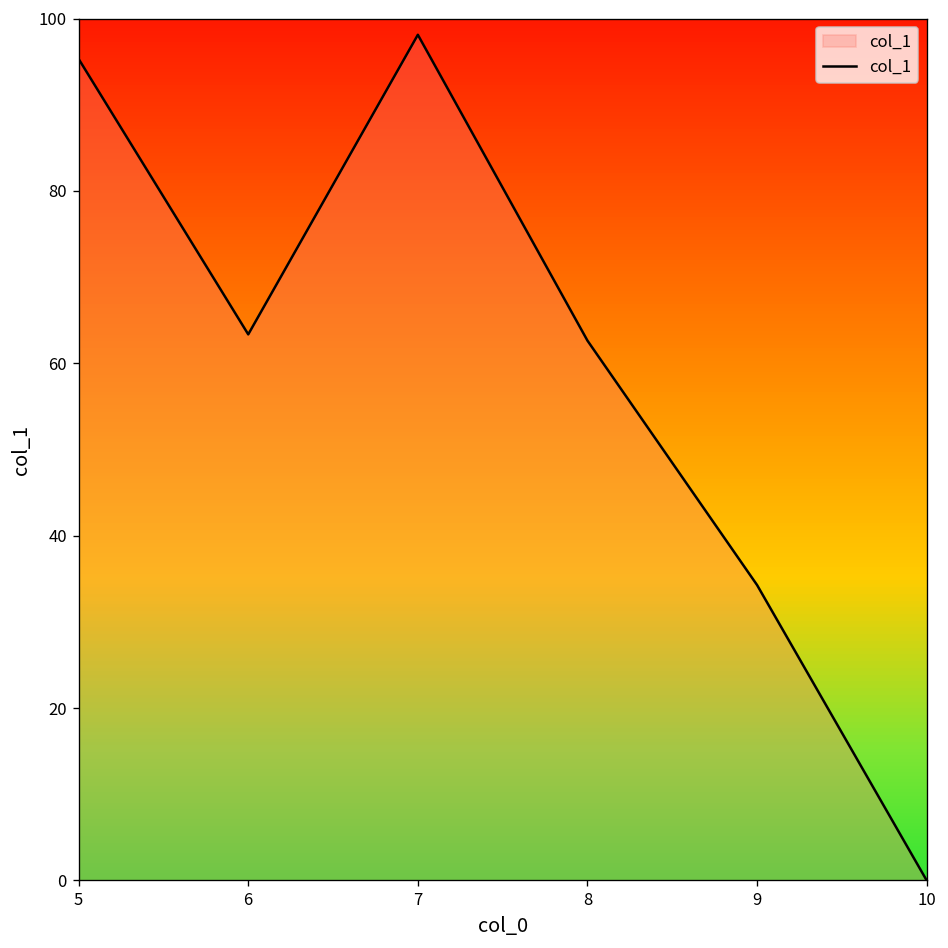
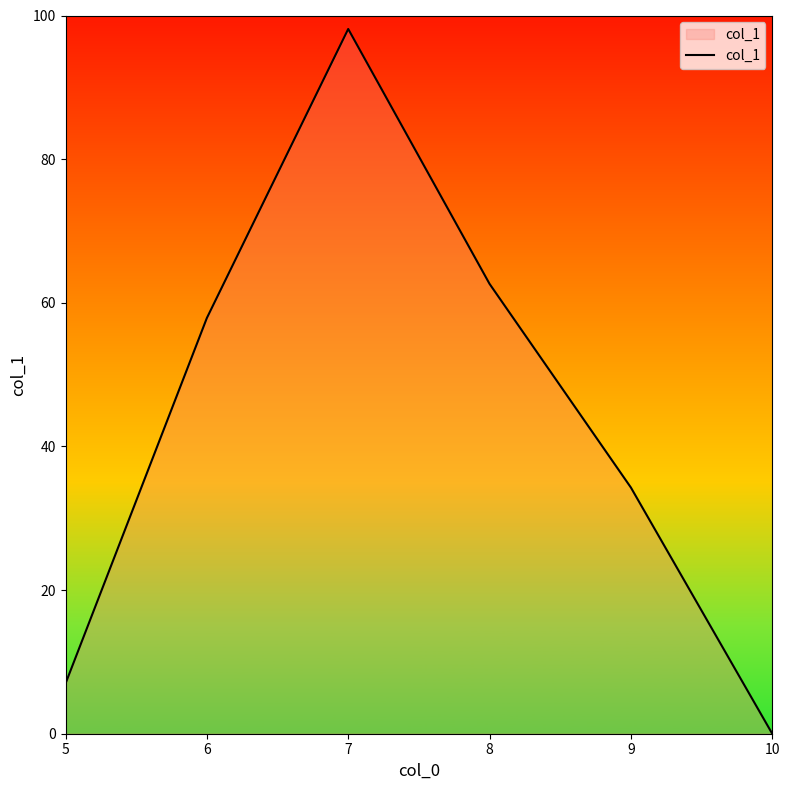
5: 95 -> 7
6: 63 -> 58
